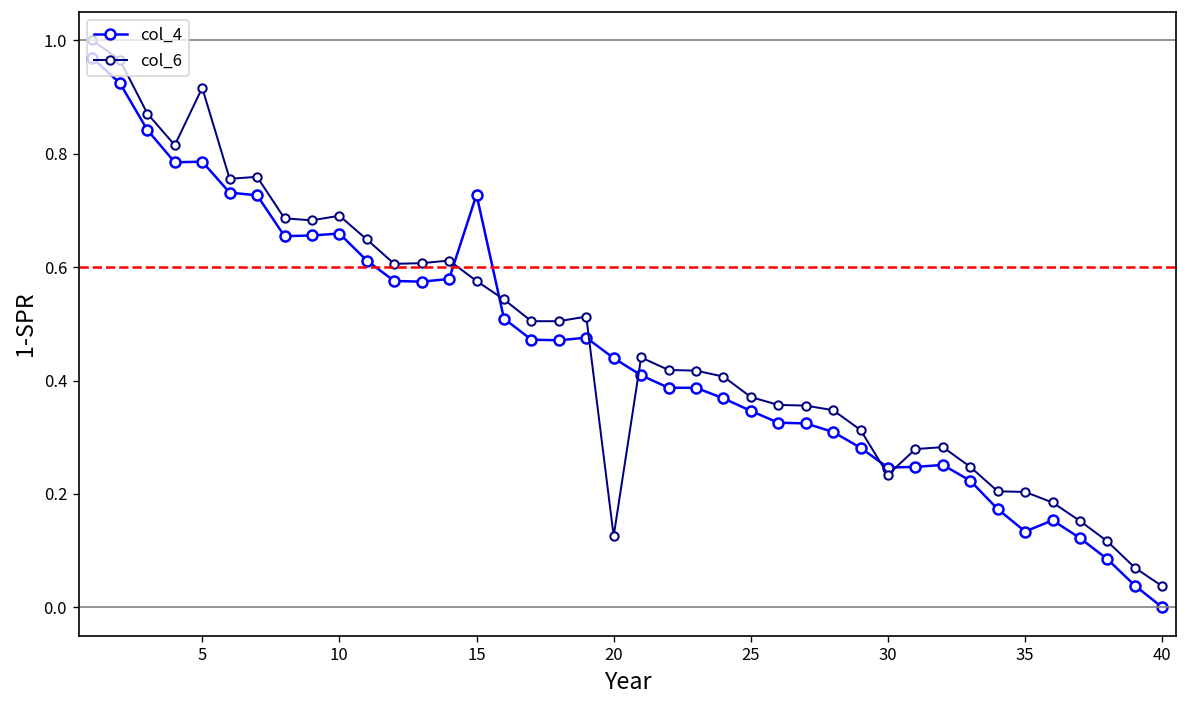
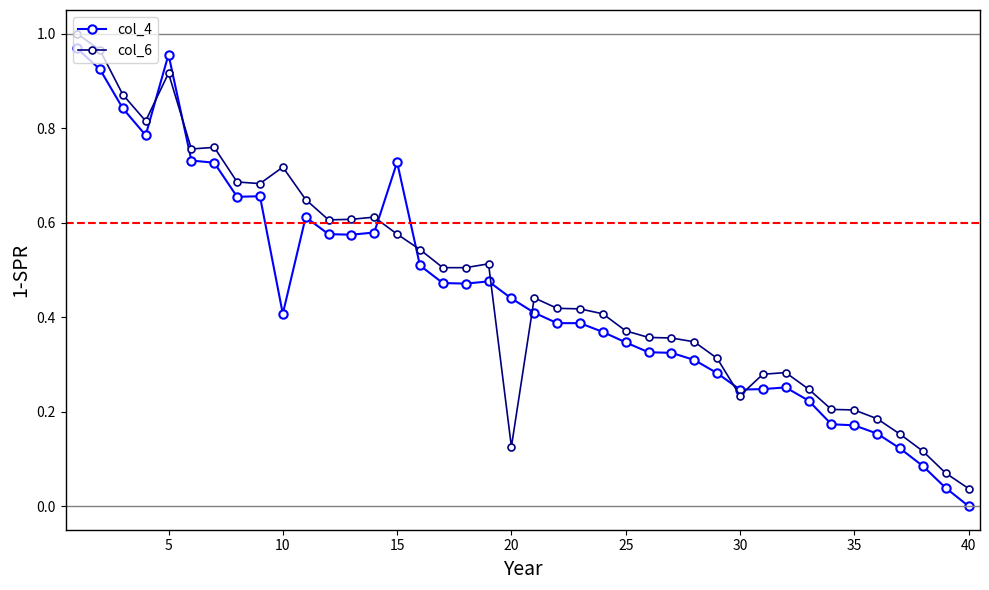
col_4, 5: 0.79 -> 0.96
col_4, 10: 0.66 -> 0.41
col_6, 10: 0.69 -> 0.72
col_4, 35: 0.13 -> 0.17
